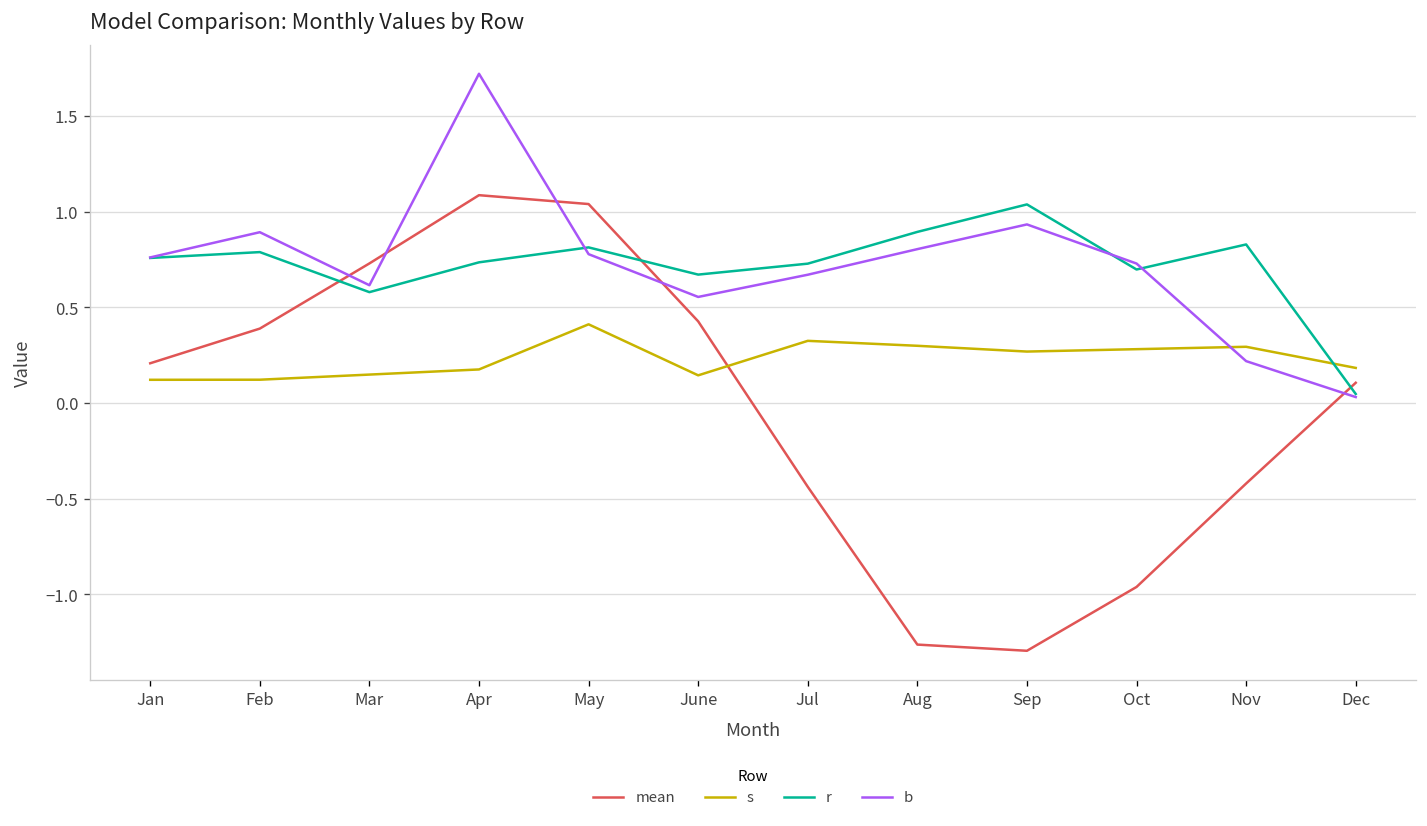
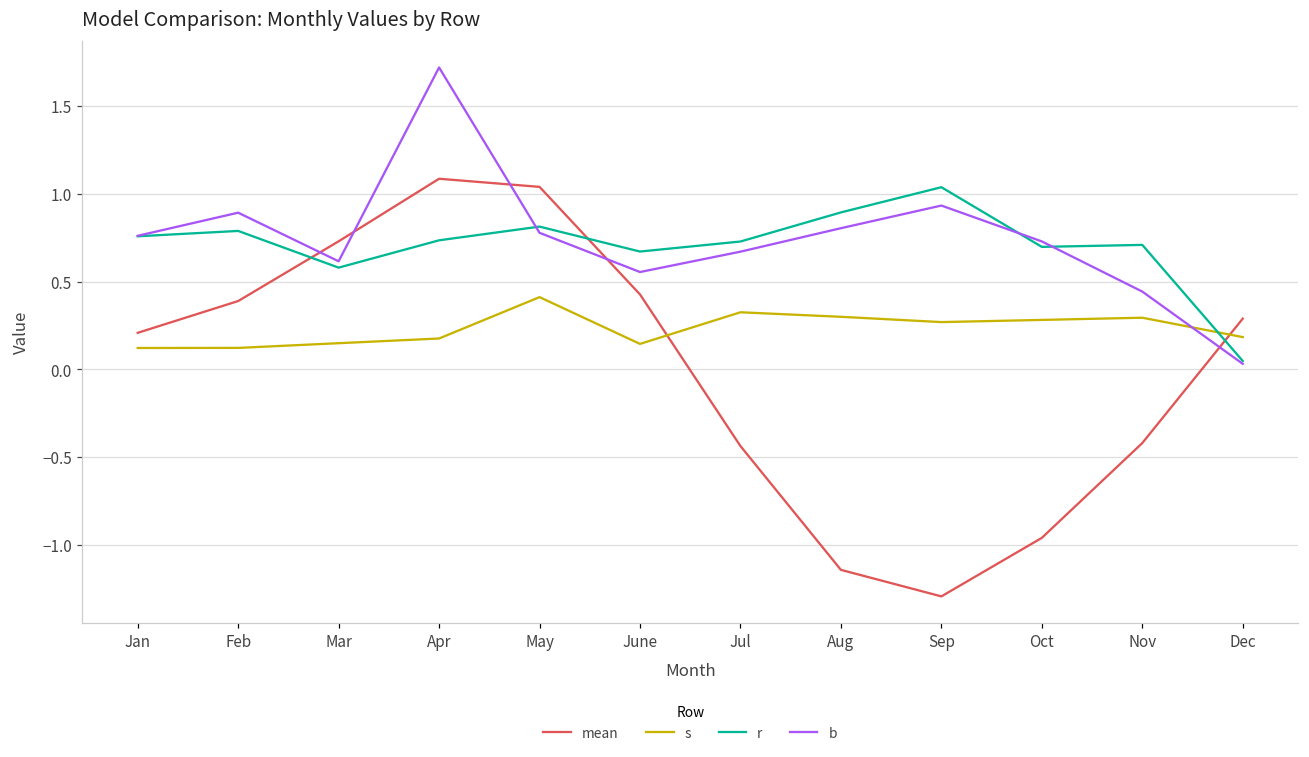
mean, Aug: -1.26 -> -1.14
r, Nov: 0.83 -> 0.71
b, Nov: 0.22 -> 0.44
mean, Dec: 0.11 -> 0.29
